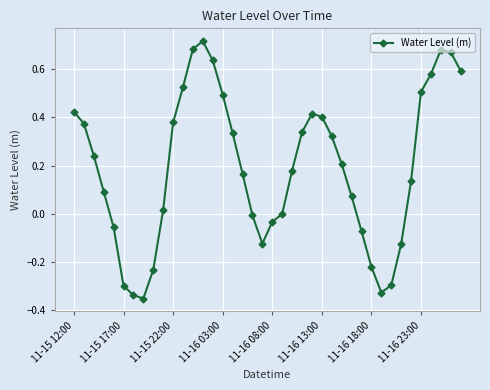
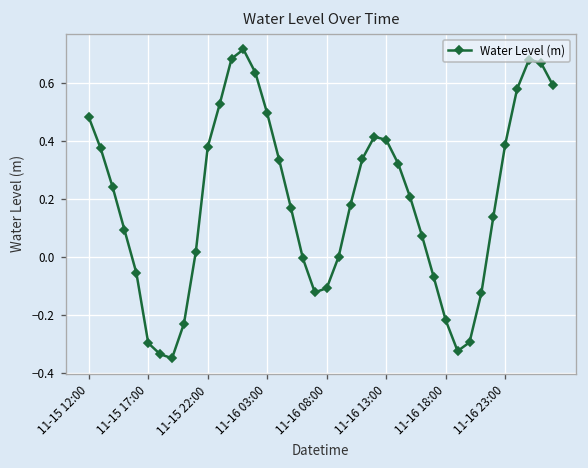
11-15 12:00: 0.42 -> 0.48
11-16 08:00: -0.03 -> -0.11
11-16 23:00: 0.51 -> 0.39
